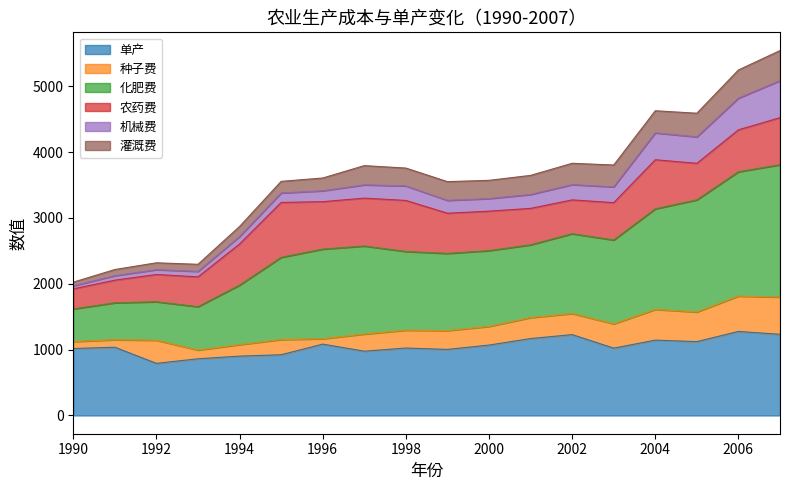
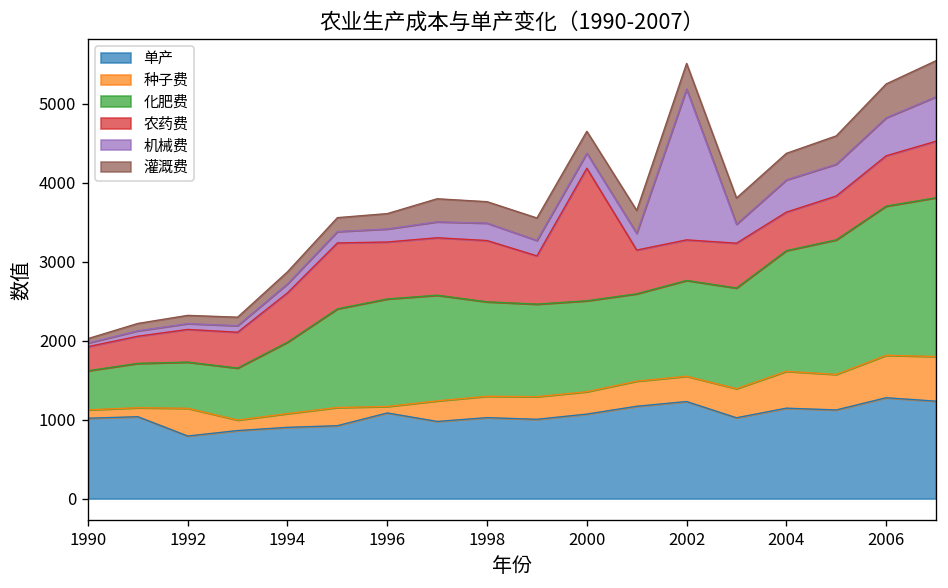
农药费, 2000: 600 -> 1700
机械费, 2002: 200 -> 1900
农药费, 2004: 700 -> 500
